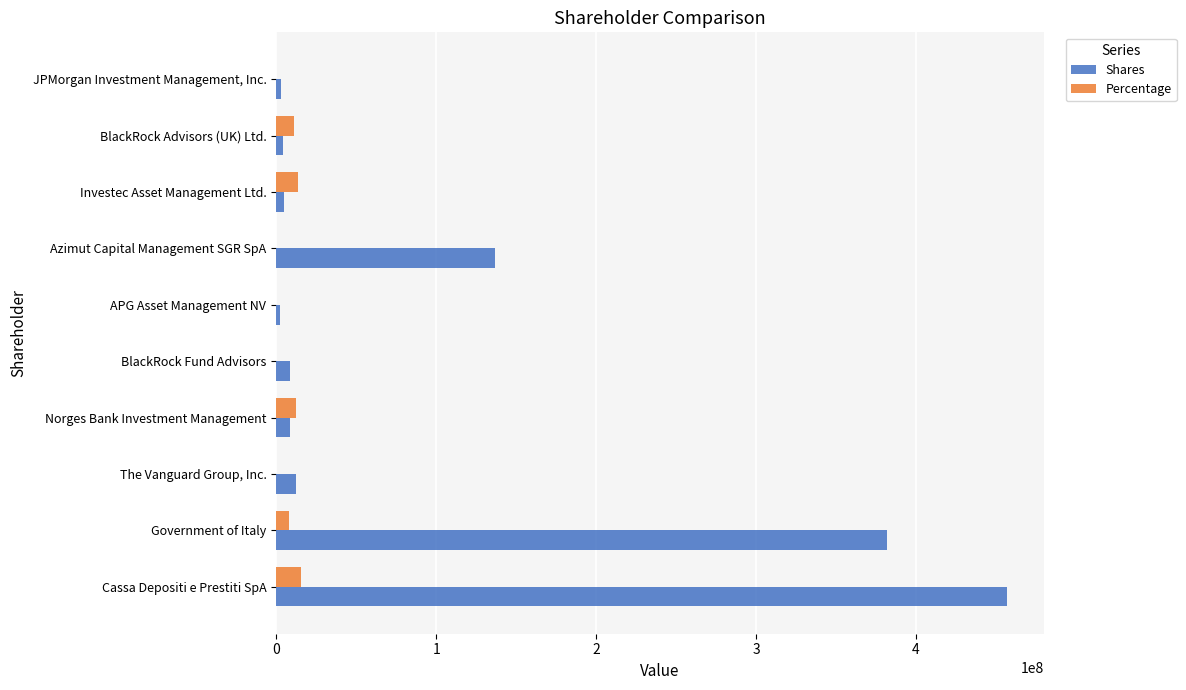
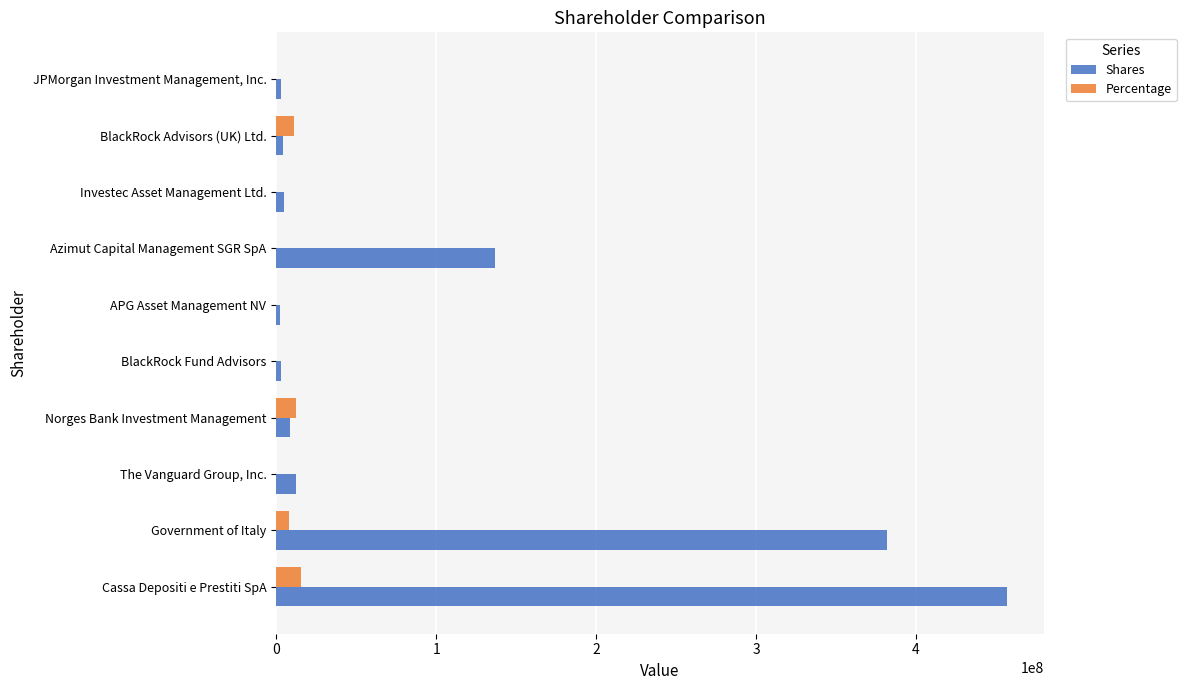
Percentage, Investec Asset Management Ltd.: 14000000 -> 0
Shares, BlackRock Fund Advisors: 8000000 -> 3000000
